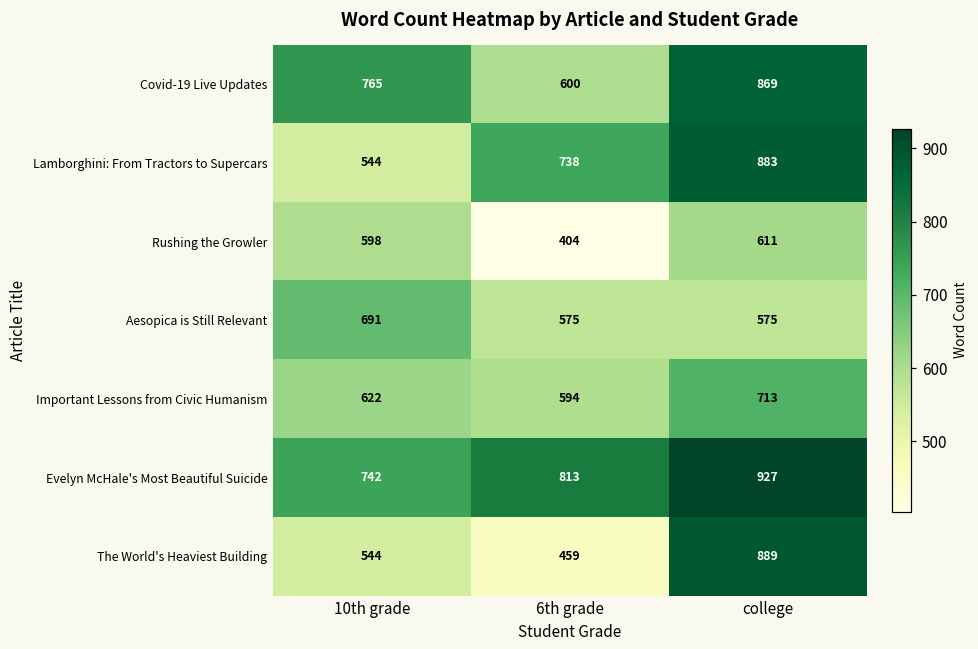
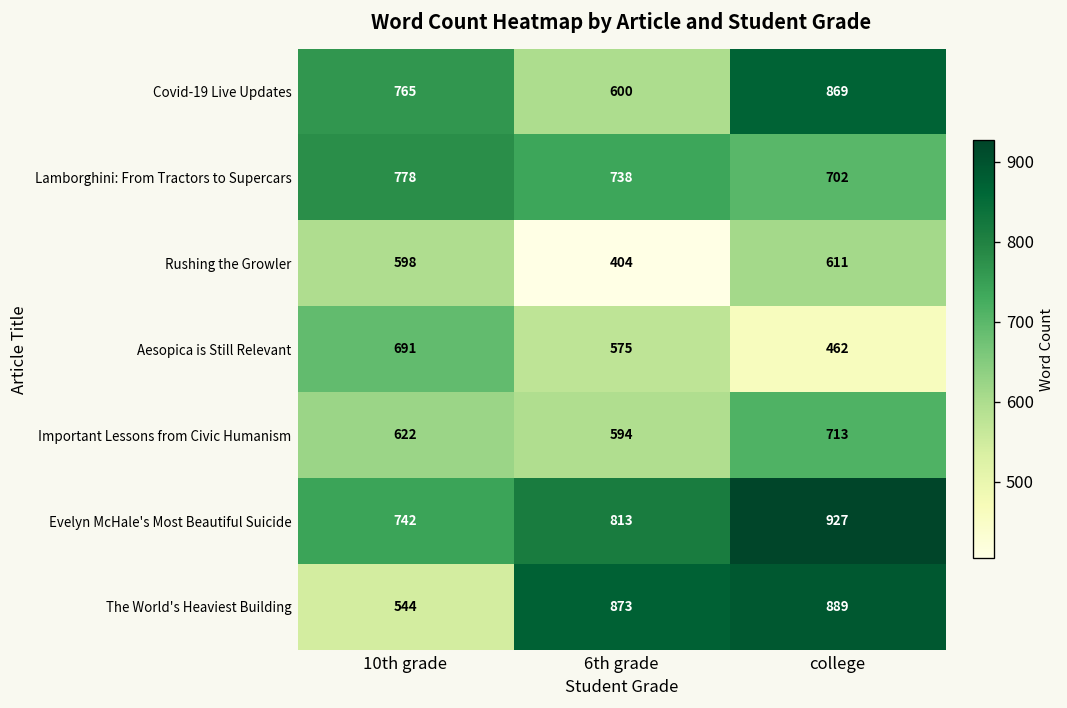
Lamborghini: From Tractors to Supercars, 10th grade: 544 -> 778
Lamborghini: From Tractors to Supercars, college: 883 -> 702
Aesopica is Still Relevant, college: 575 -> 462
The World's Heaviest Building, 6th grade: 459 -> 873
